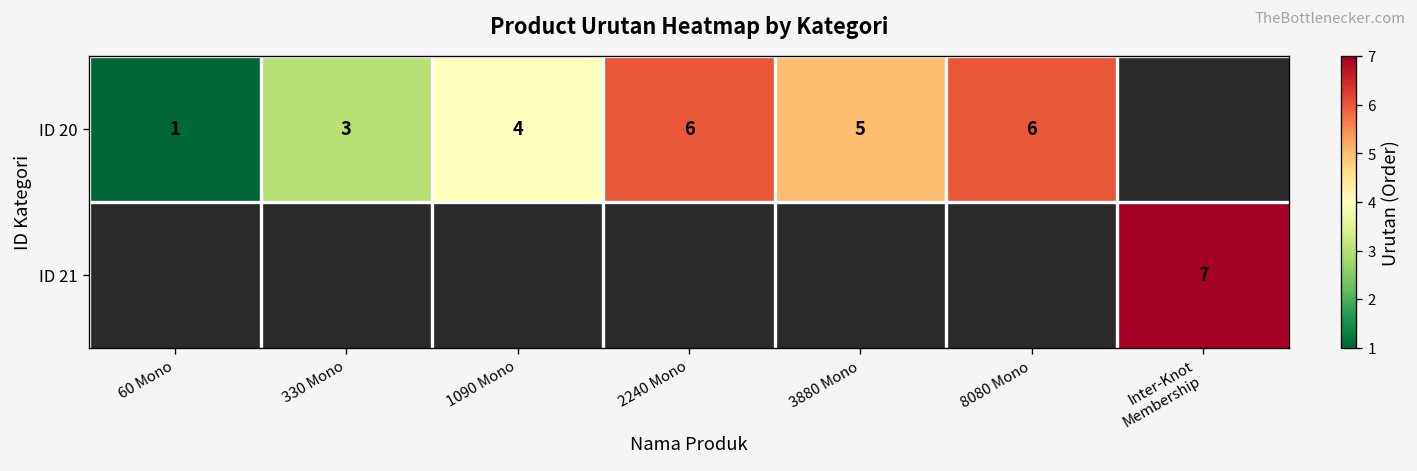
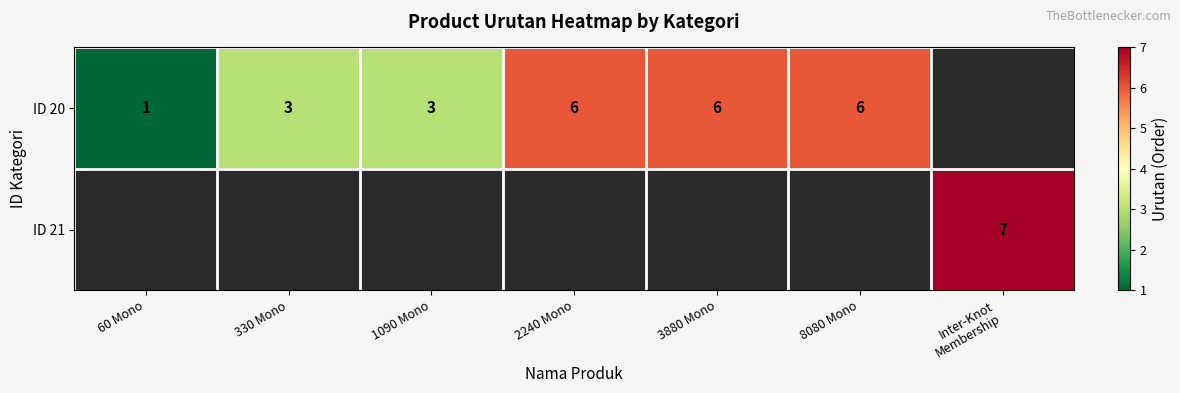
ID 20, 1090 Mono: 4 -> 3
ID 20, 3880 Mono: 5 -> 6
